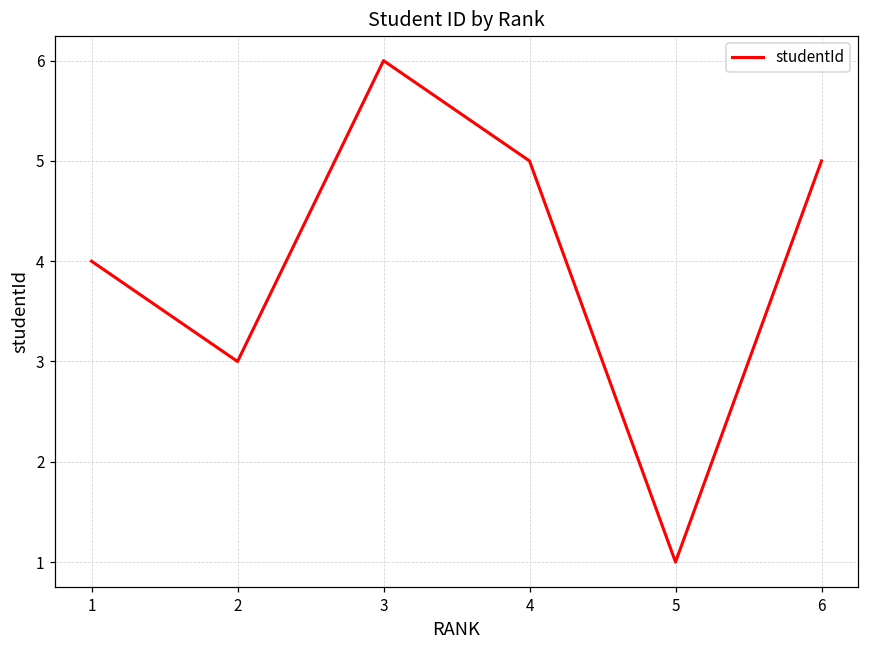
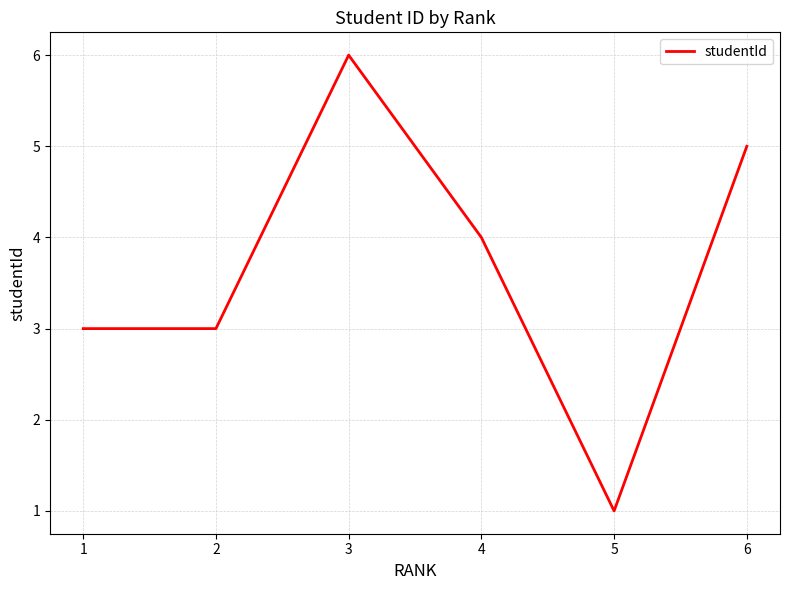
1: 4 -> 3
4: 5 -> 4
